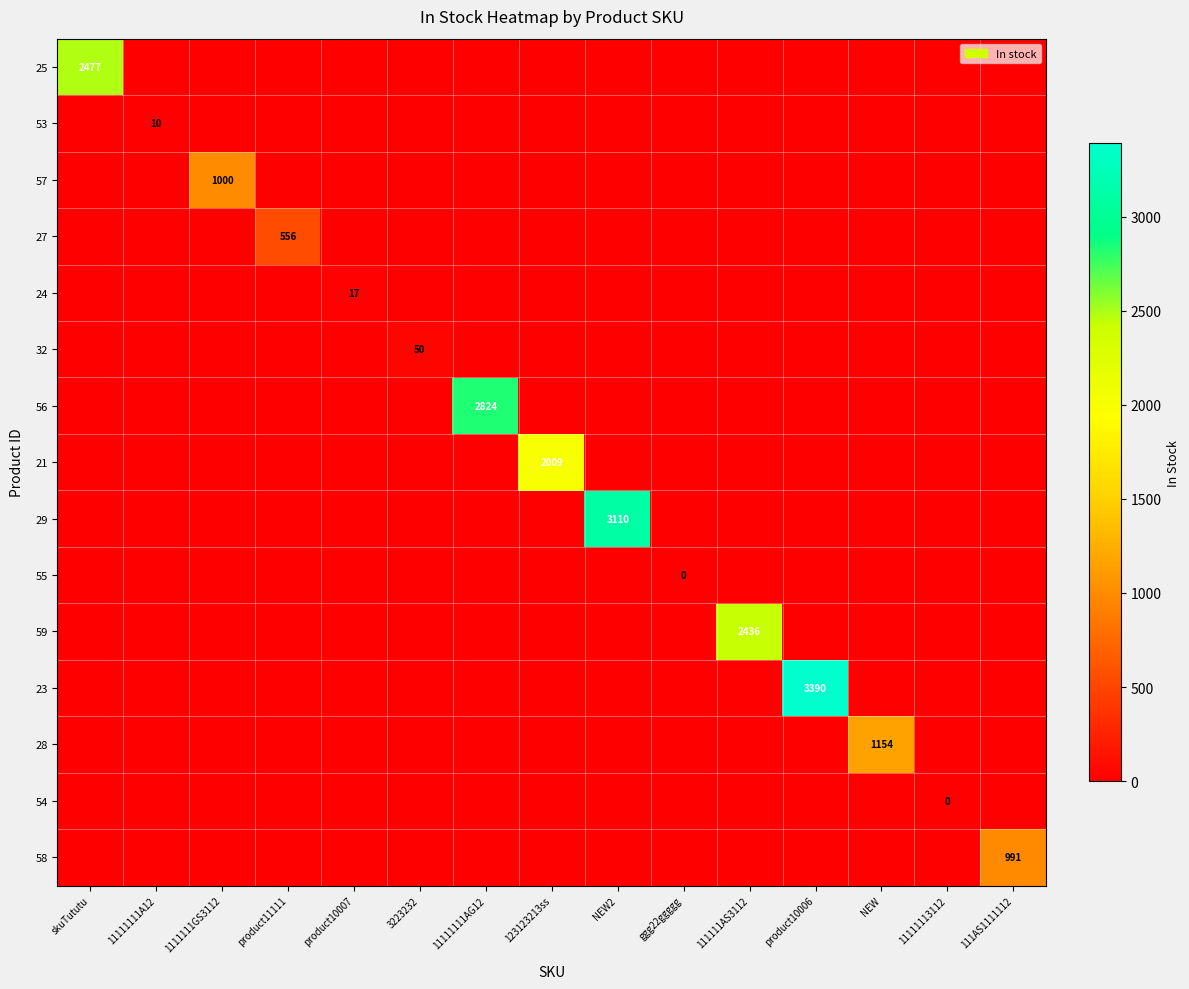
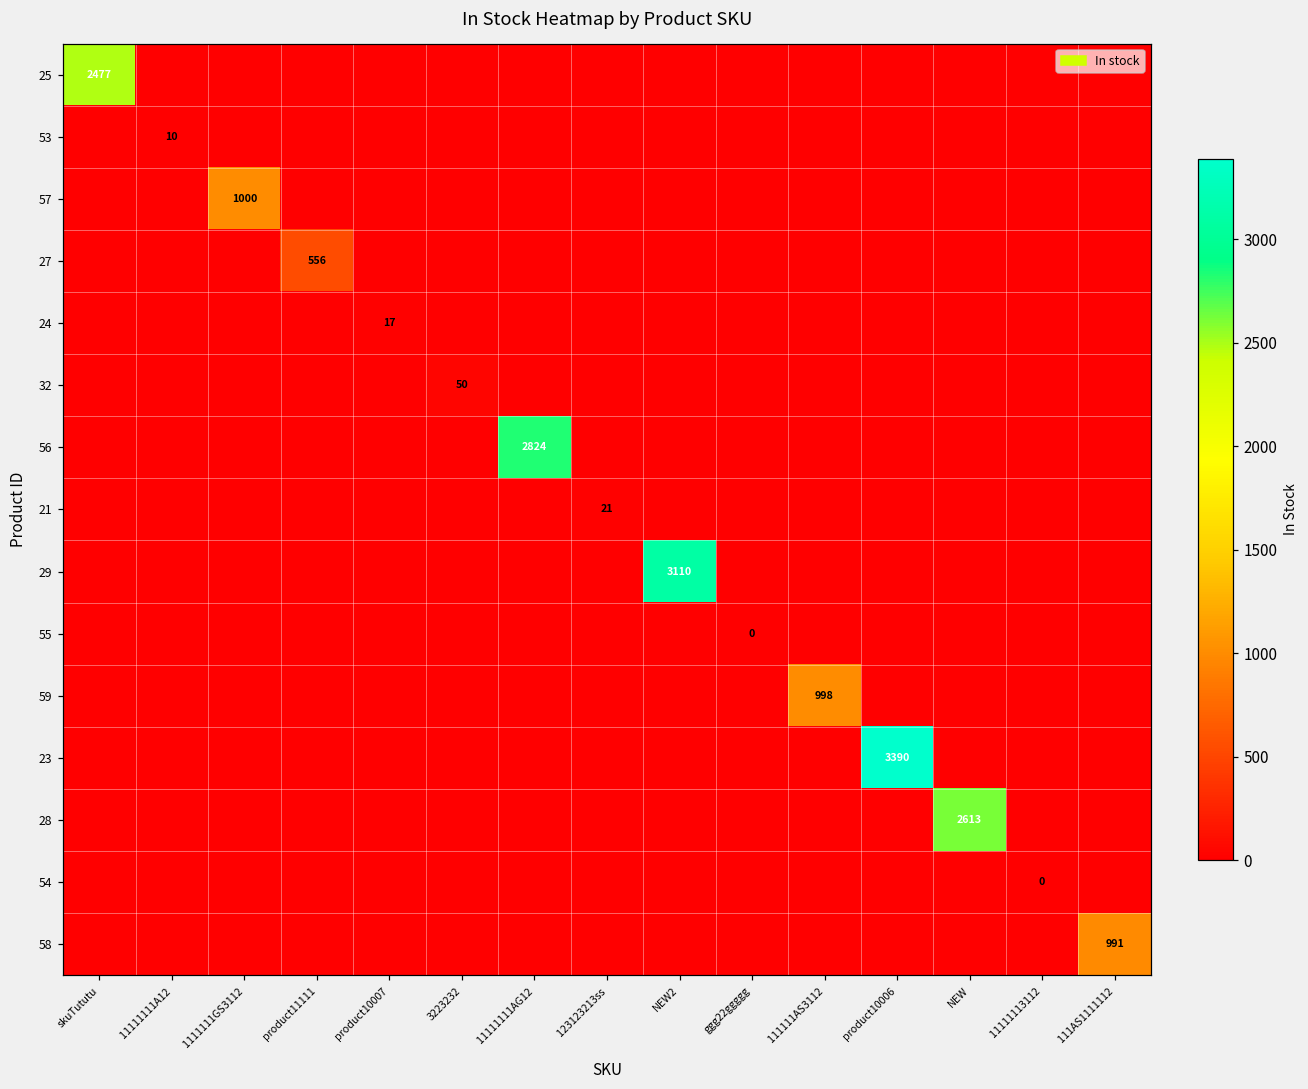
21, 123123213ss: 2009 -> 21
59, 111111AS3112: 2436 -> 998
28, NEW: 1154 -> 2613
